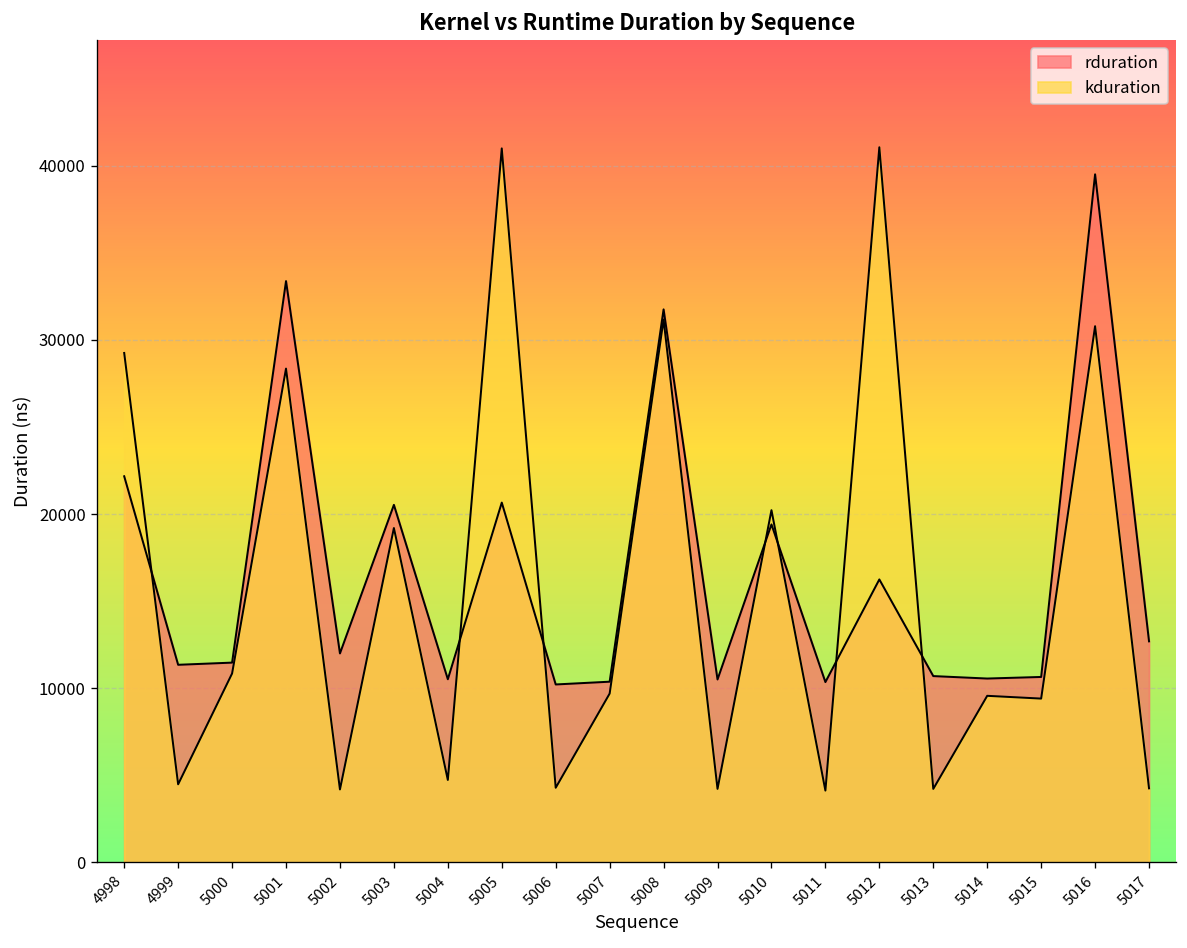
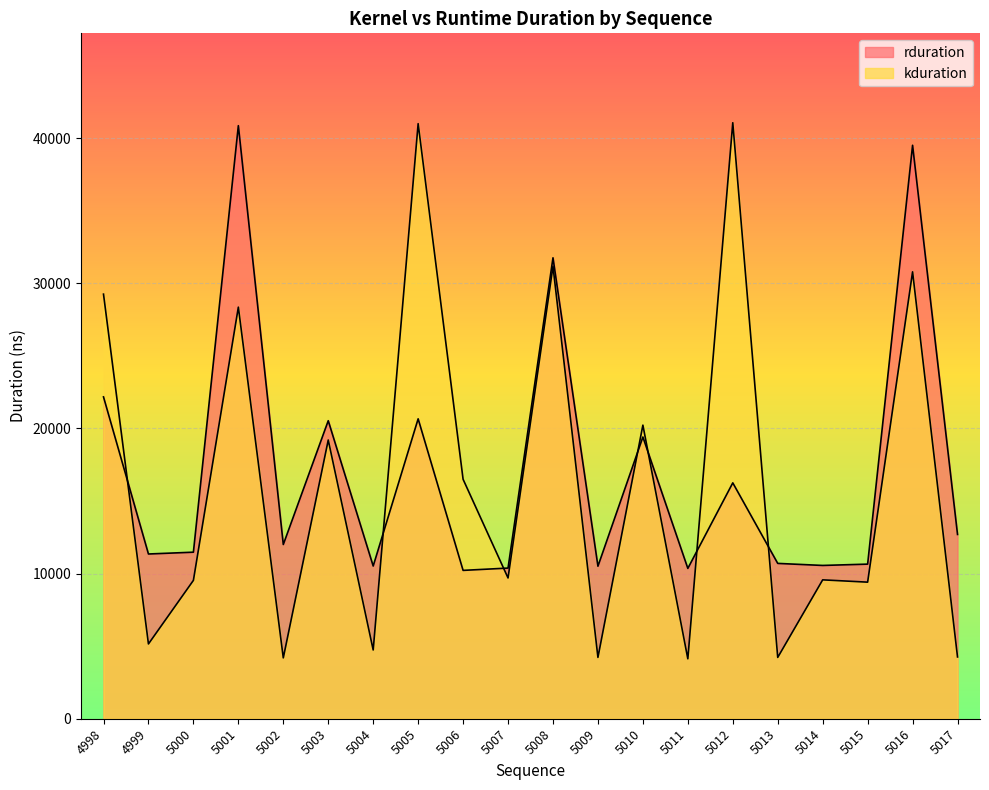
kduration, 4999: 4500 -> 5200
kduration, 5000: 10800 -> 9500
rduration, 5001: 33400 -> 40900
kduration, 5006: 4300 -> 16500
